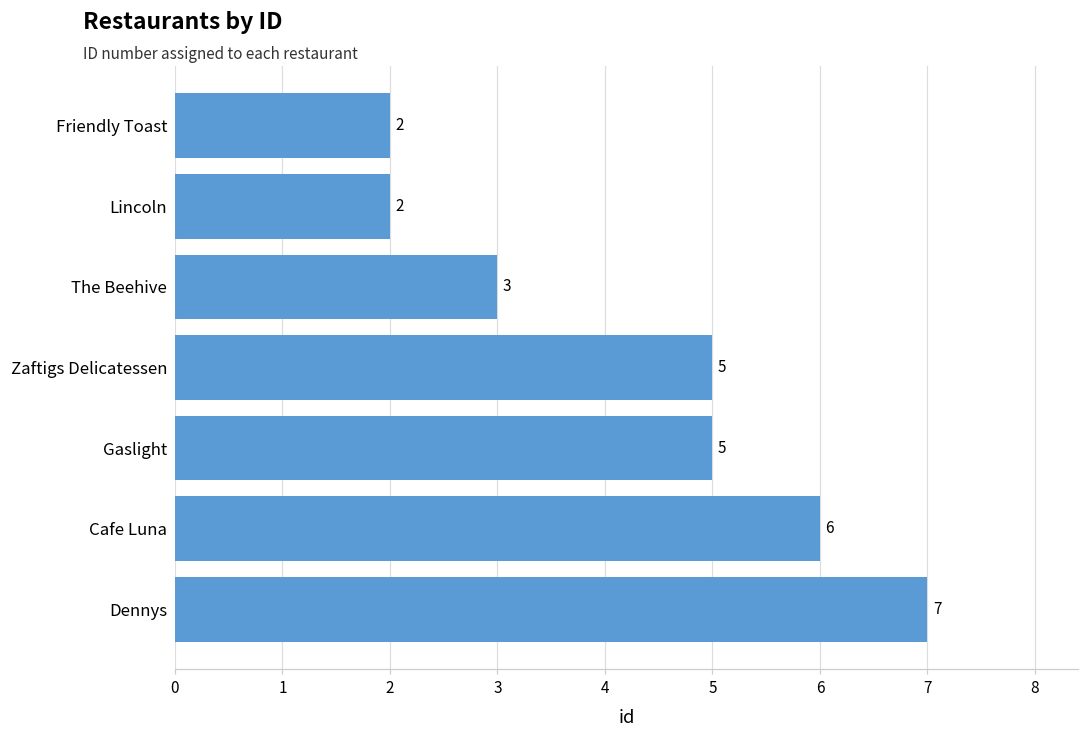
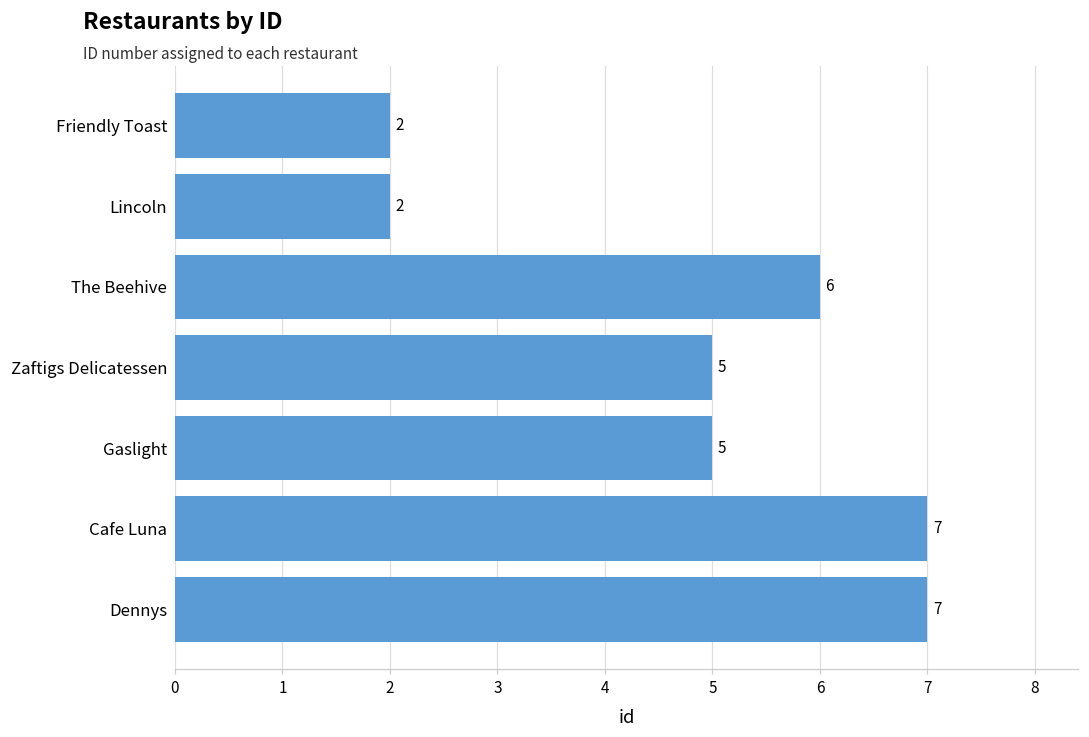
The Beehive: 3 -> 6
Cafe Luna: 6 -> 7
